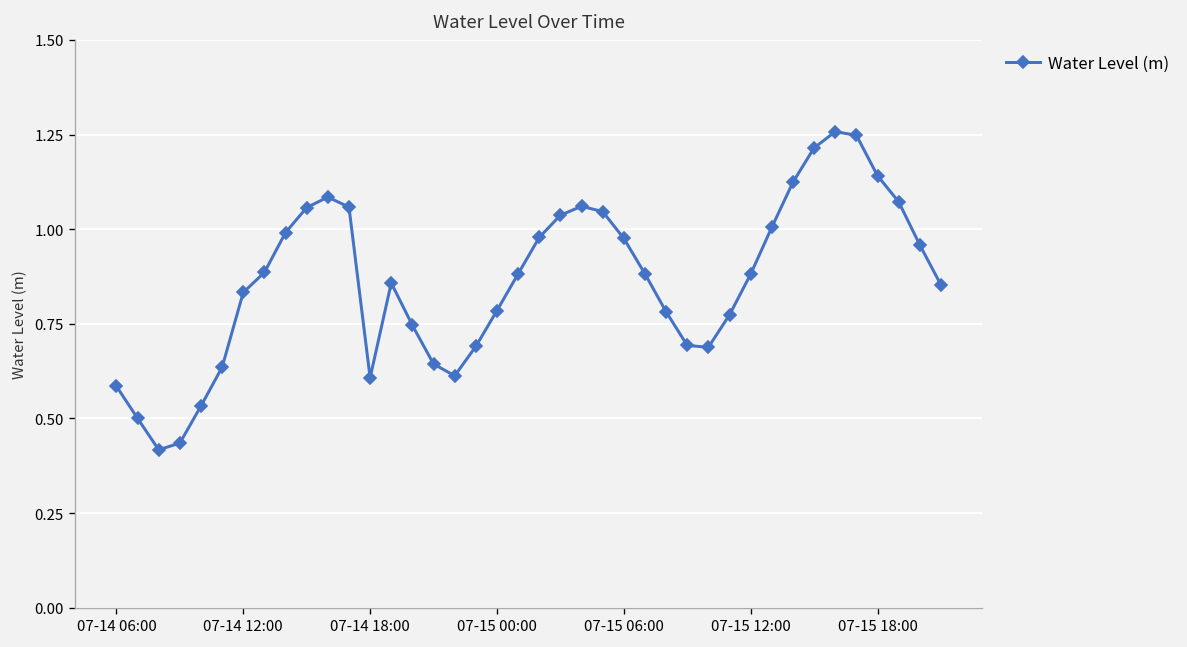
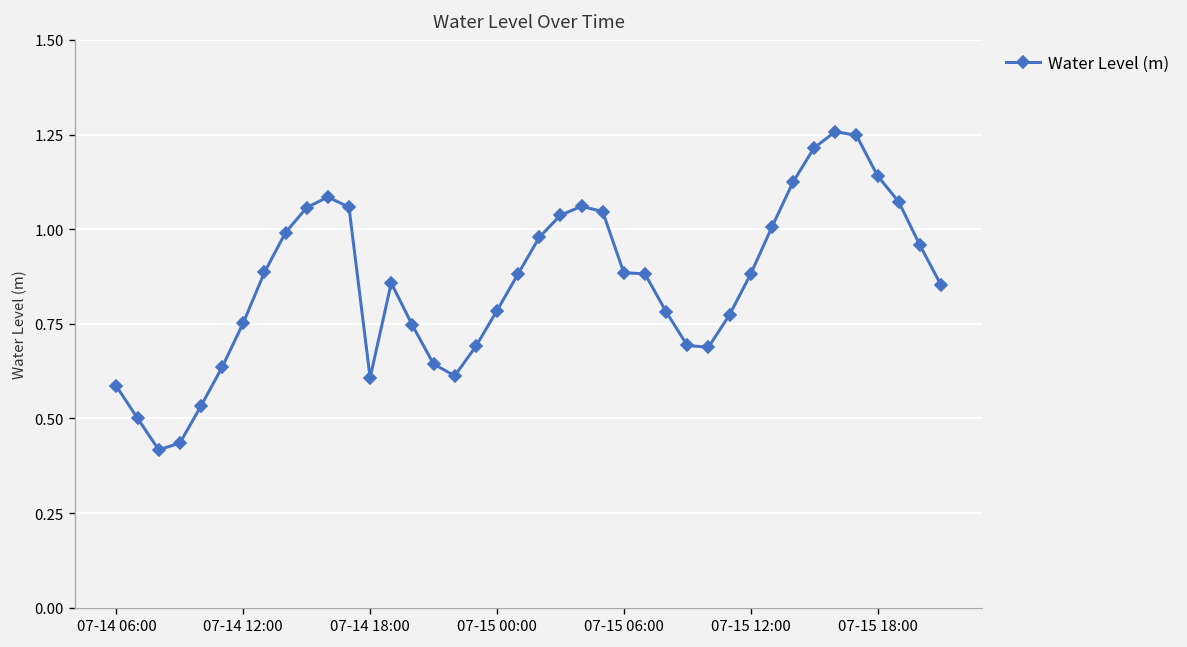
07-14 12:00: 0.83 -> 0.75
07-15 06:00: 0.98 -> 0.88
